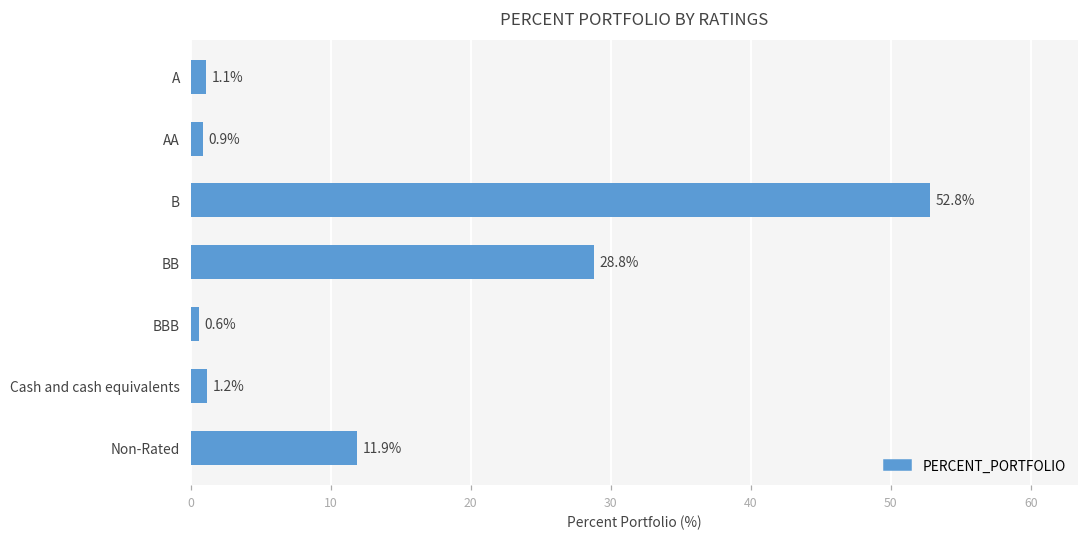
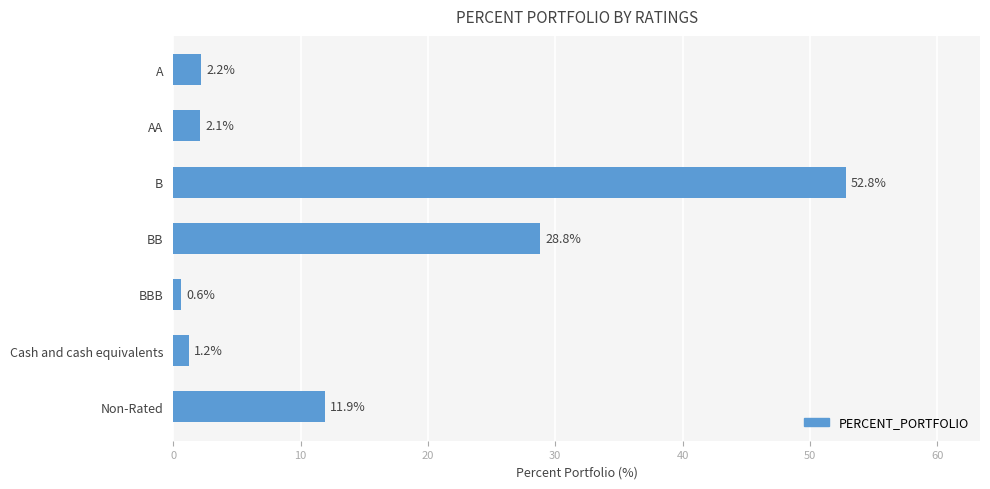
A: 1.1% -> 2.2%
AA: 0.9% -> 2.1%
